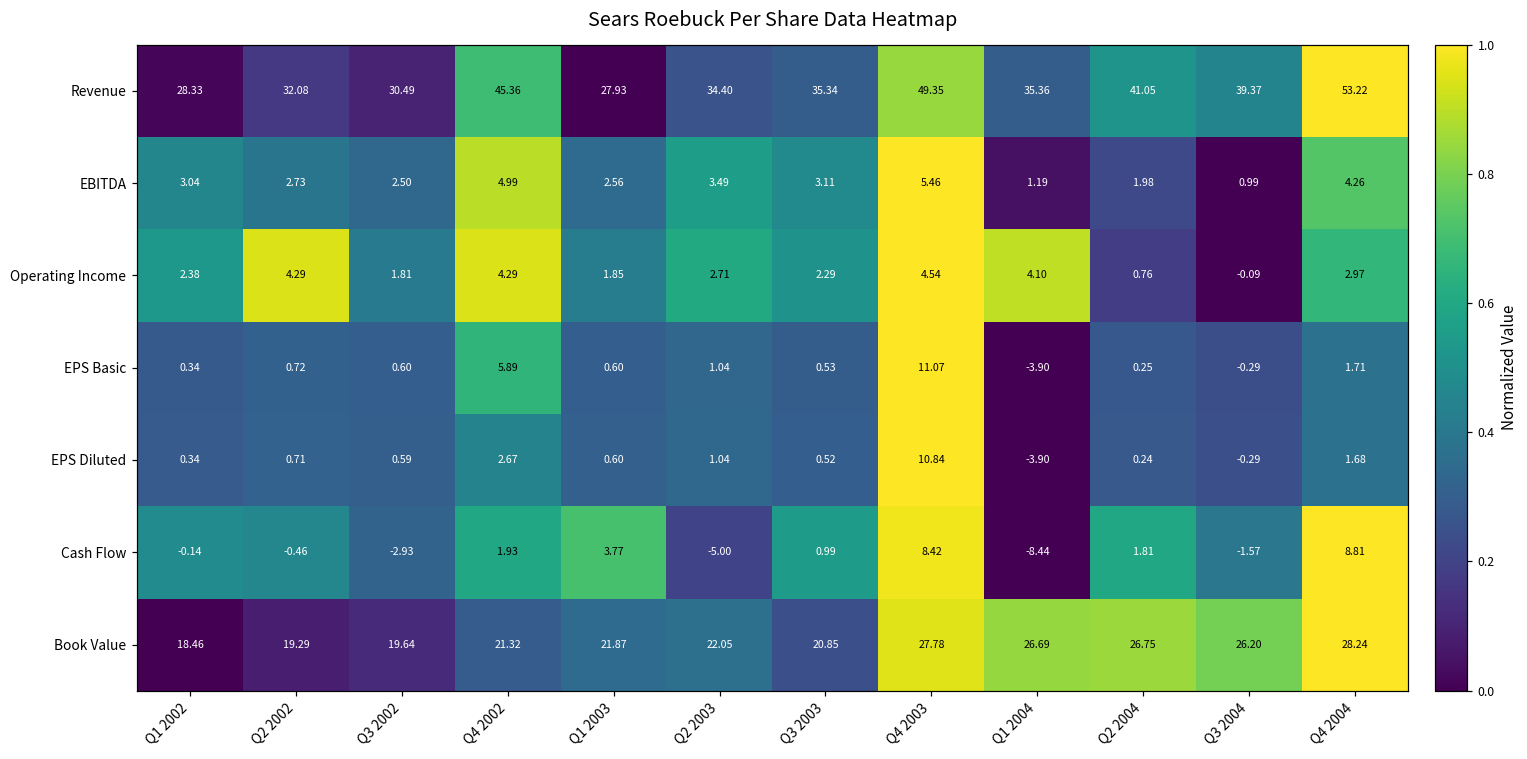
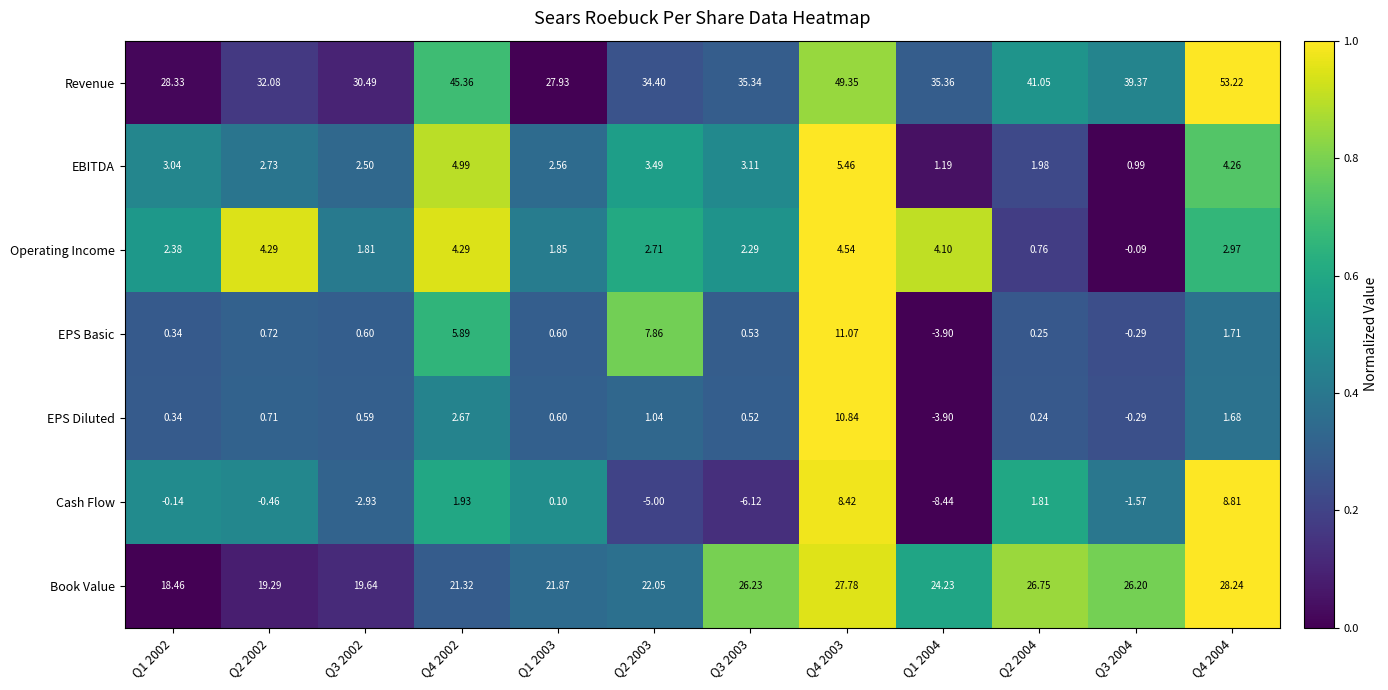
EPS Basic, Q2 2003: 1.04 -> 7.86
Cash Flow, Q1 2003: 3.77 -> 0.10
Cash Flow, Q3 2003: 0.99 -> -6.12
Book Value, Q3 2003: 20.85 -> 26.23
Book Value, Q1 2004: 26.69 -> 24.23
